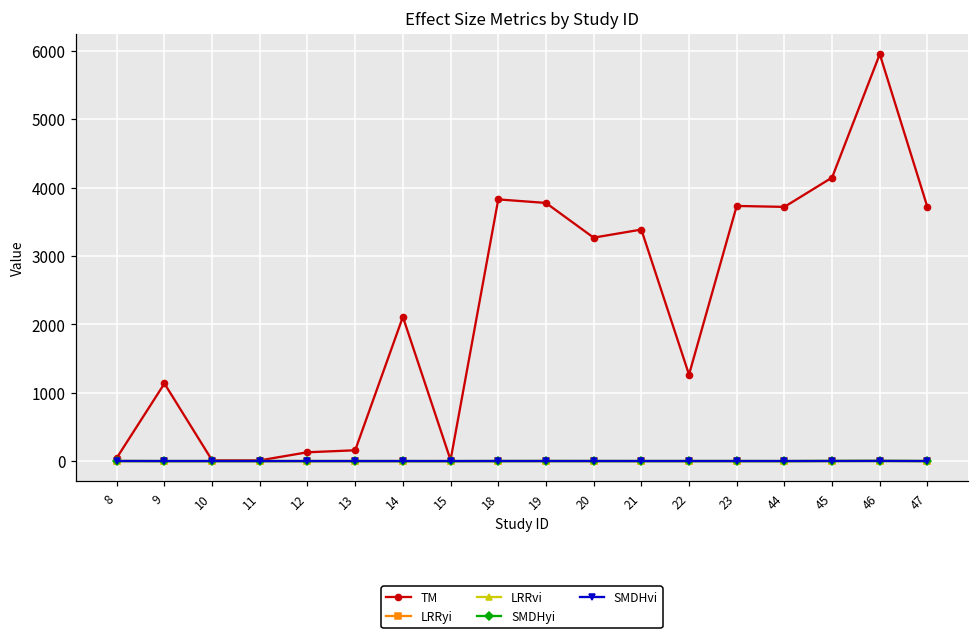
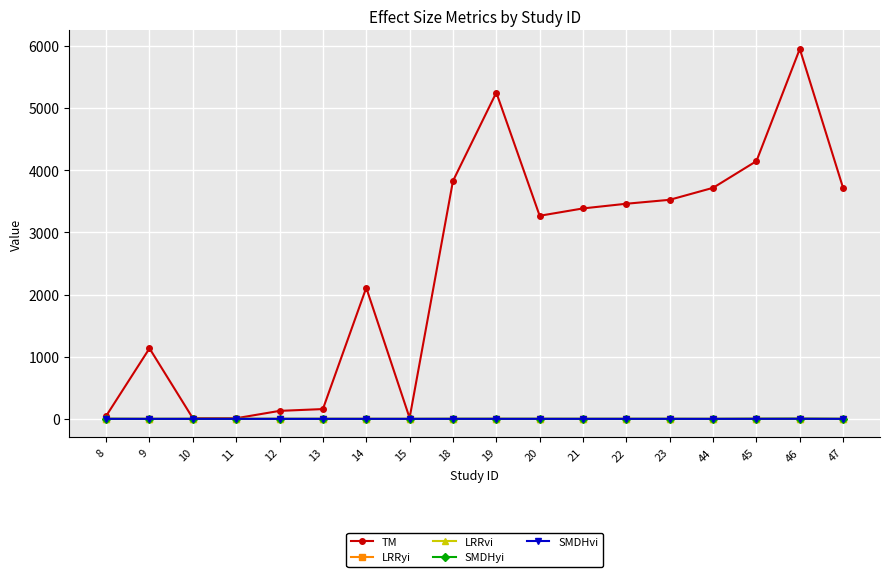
TM, 19: 3800 -> 5200
TM, 22: 1300 -> 3500
TM, 23: 3700 -> 3500
